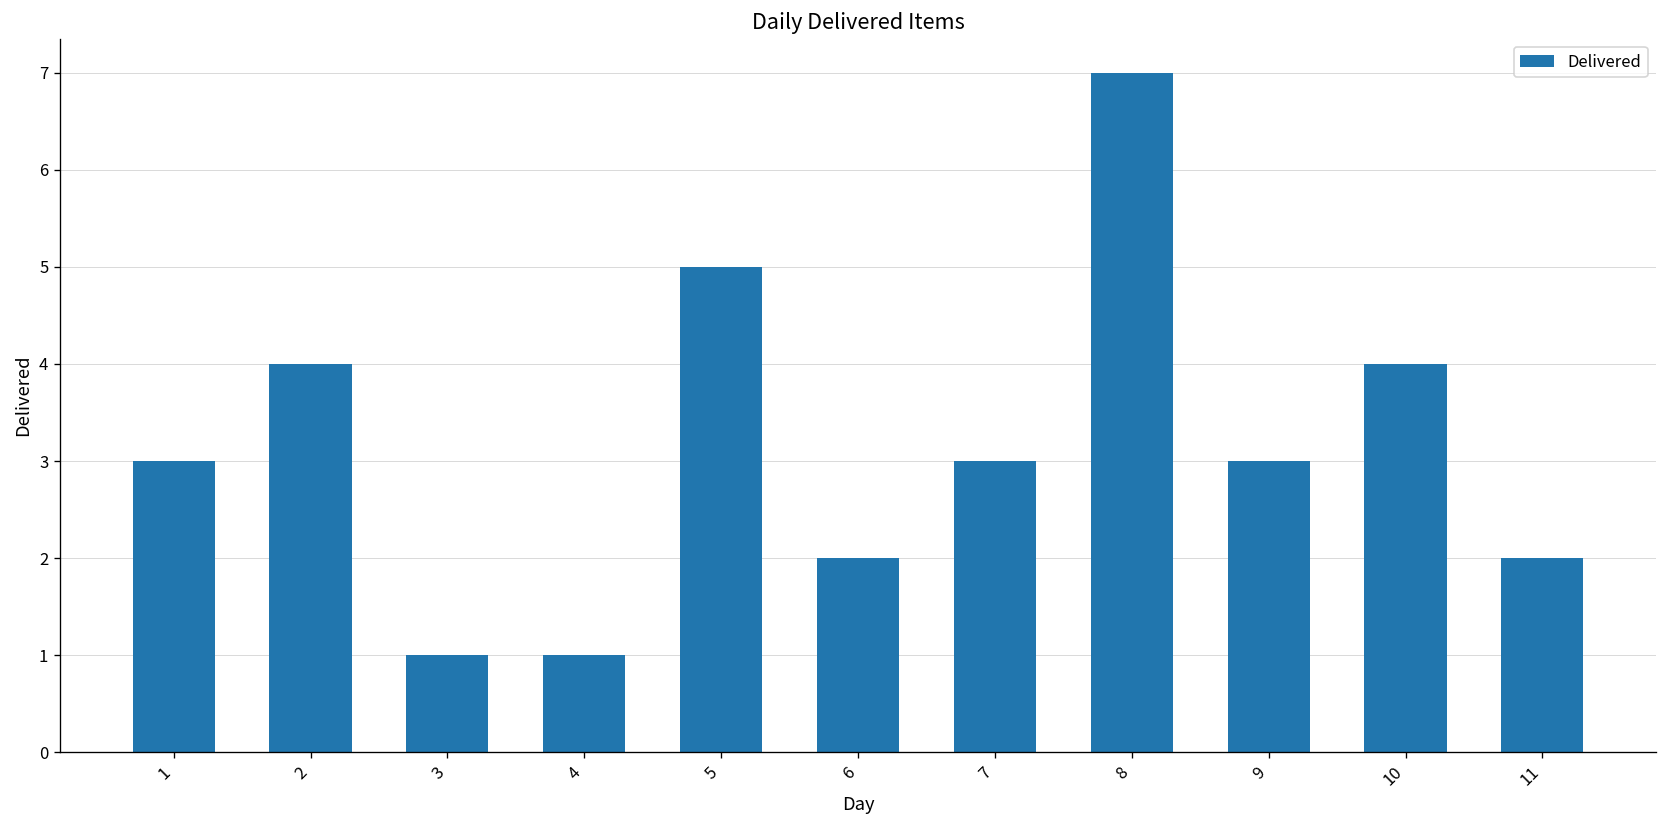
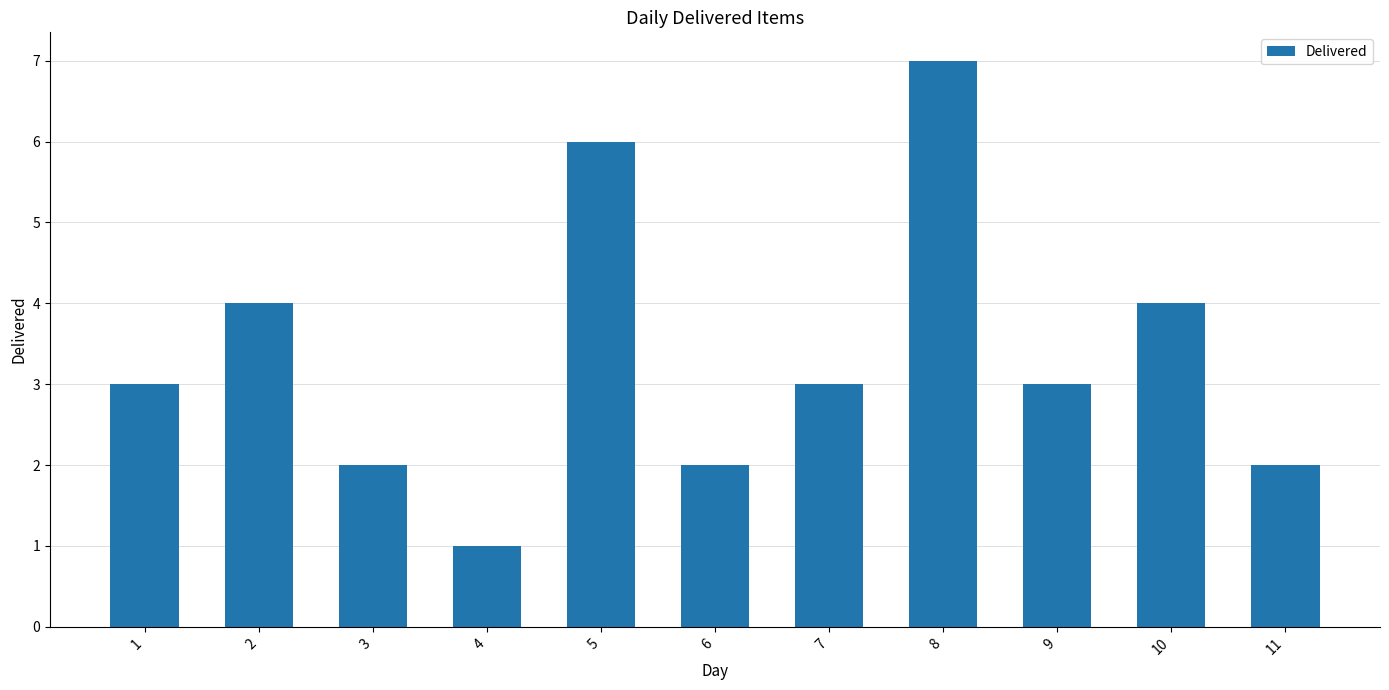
3: 1 -> 2
5: 5 -> 6
